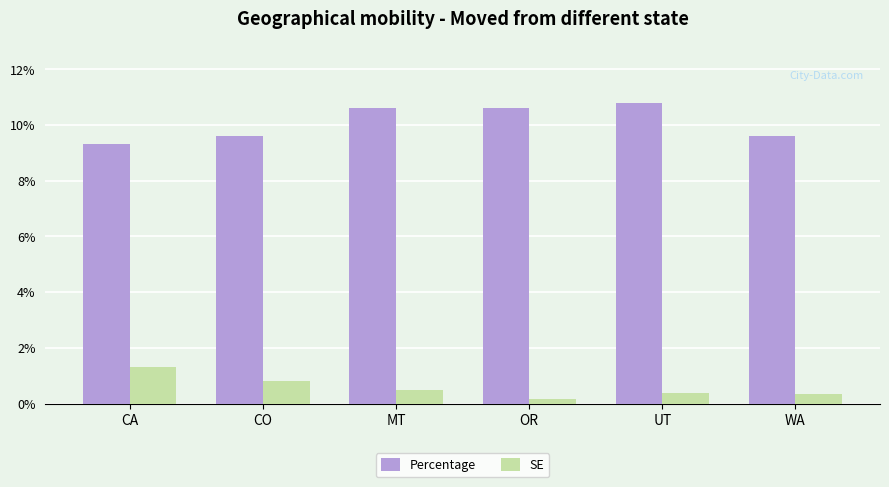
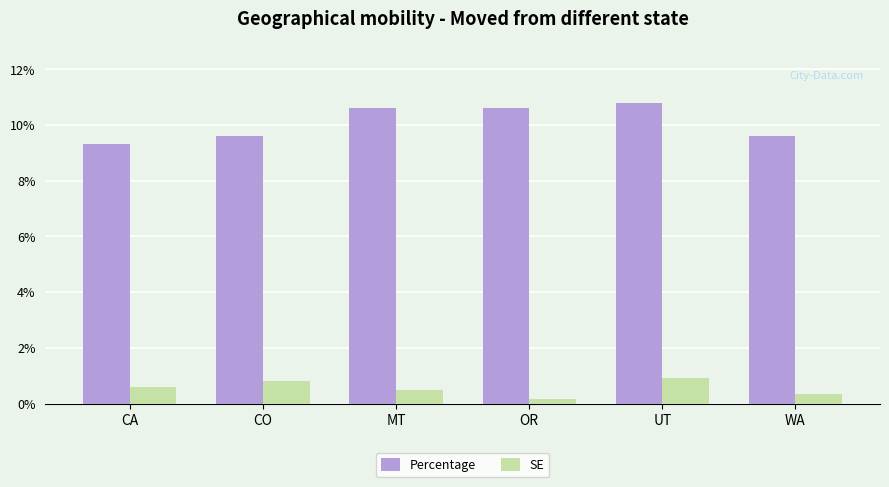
SE, CA: 1.3% -> 0.6%
SE, UT: 0.4% -> 0.9%
